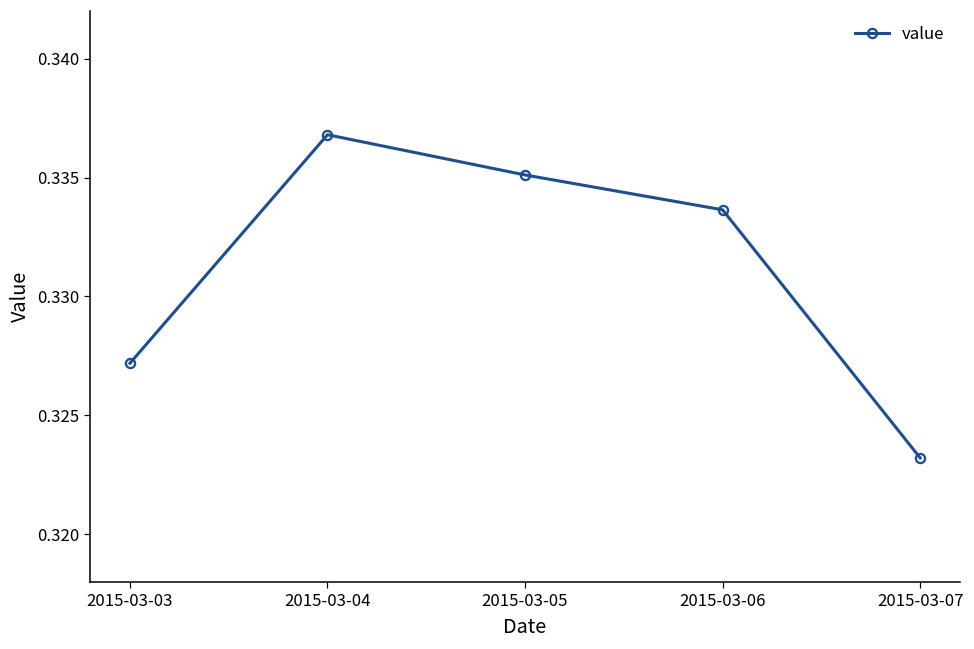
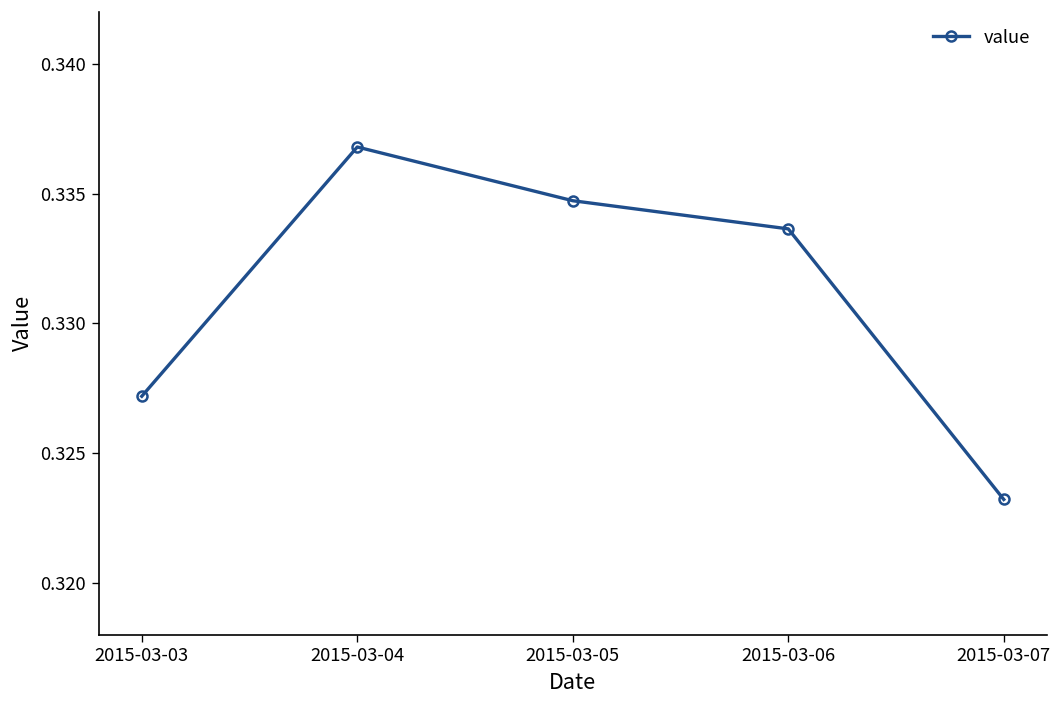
2015-03-05: 0.3351 -> 0.3347
